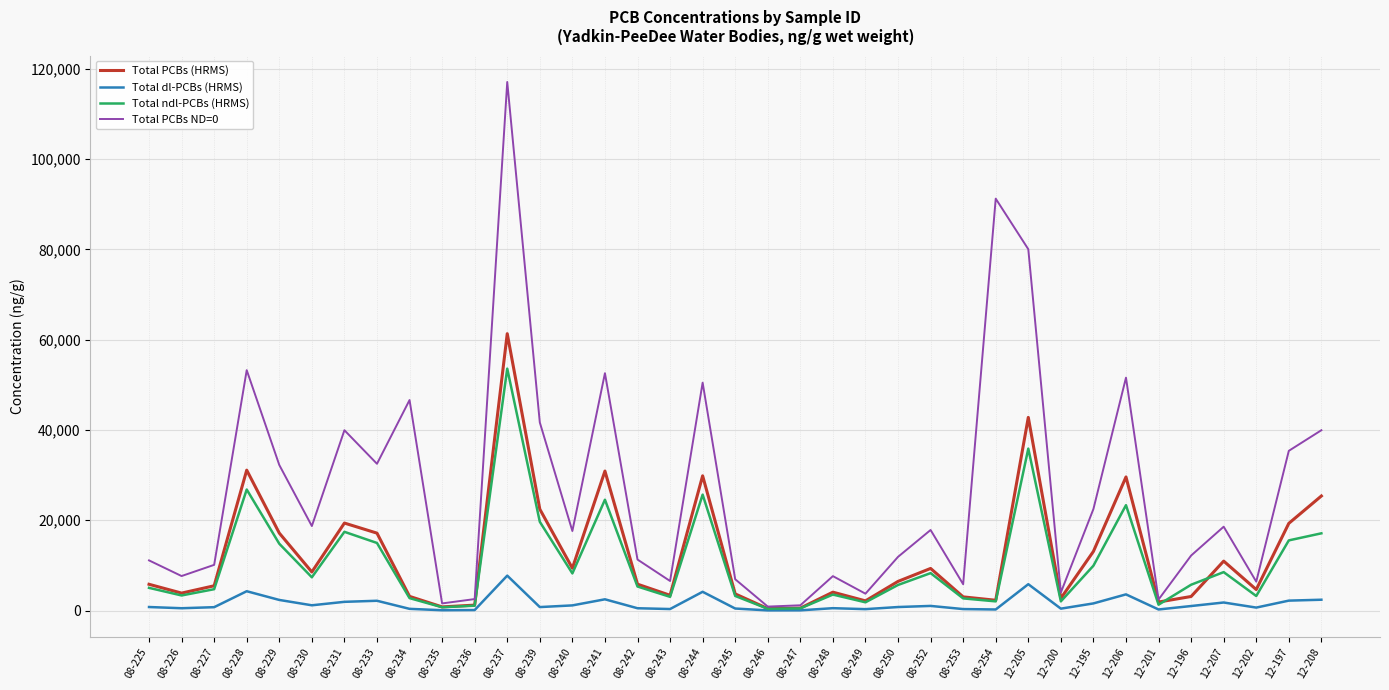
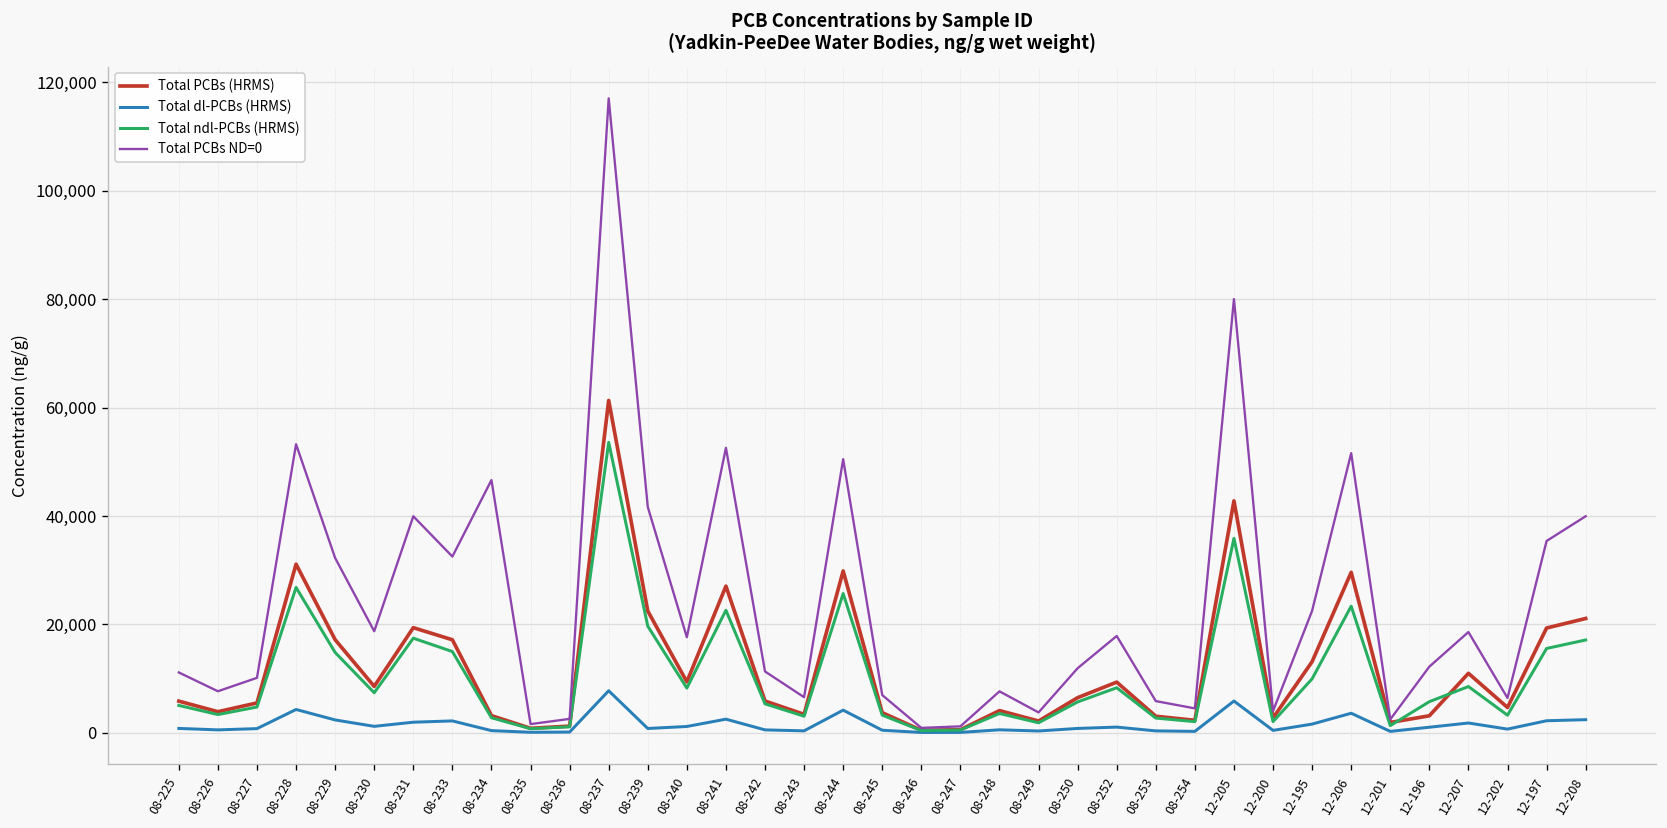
Total PCBs (HRMS), 08-241: 31,000 -> 27,000
Total ndl-PCBs (HRMS), 08-241: 25,000 -> 23,000
Total PCBs ND=0, 08-254: 91,000 -> 4,000
Total PCBs (HRMS), 12-208: 25,000 -> 21,000
